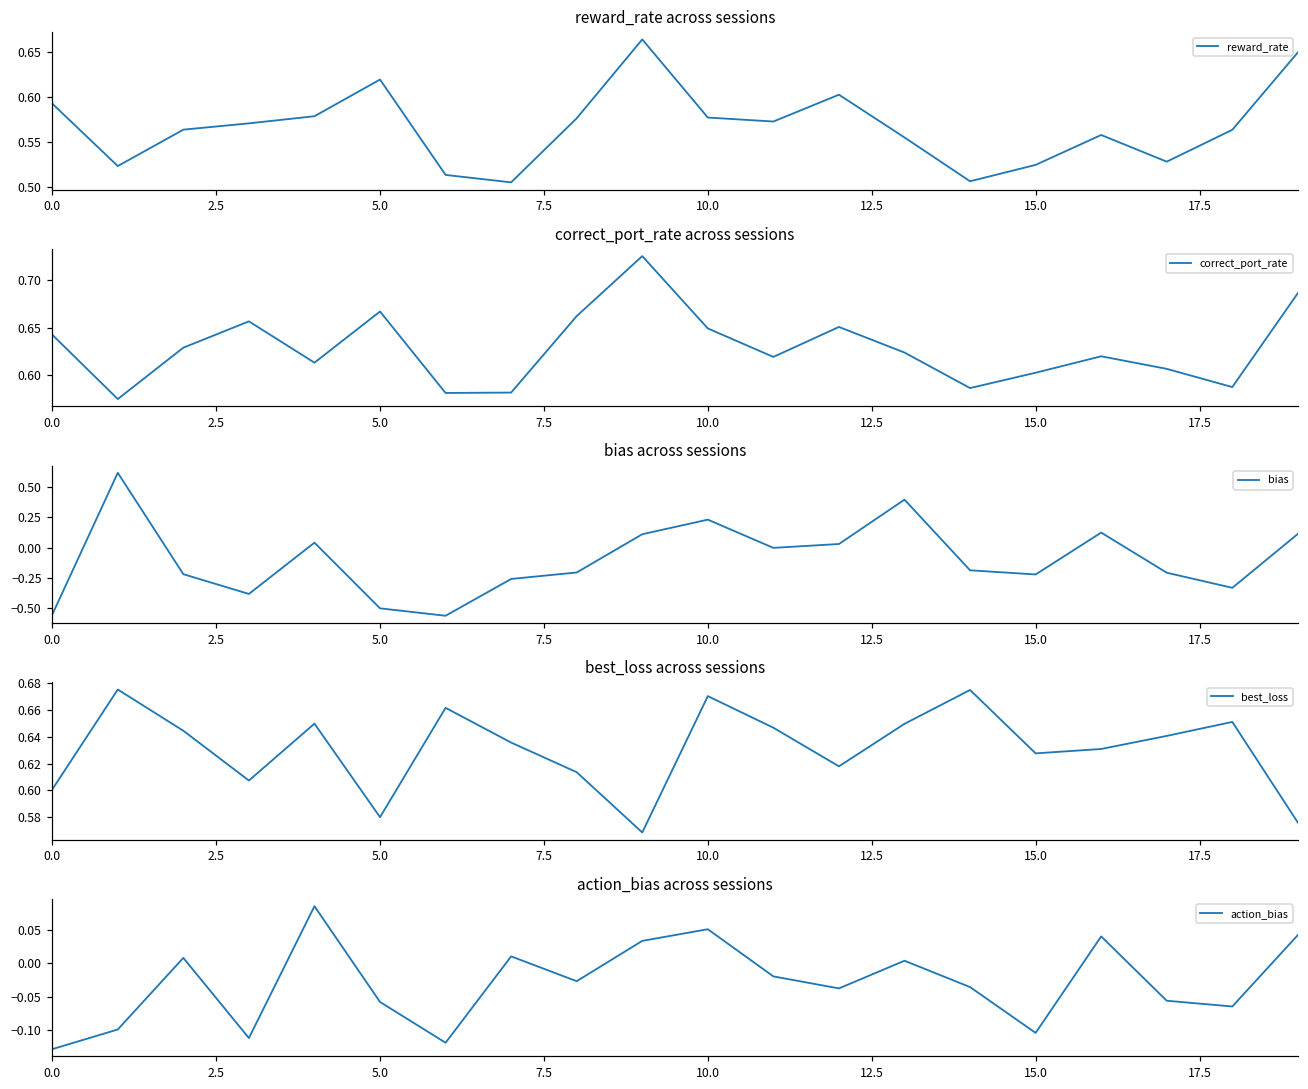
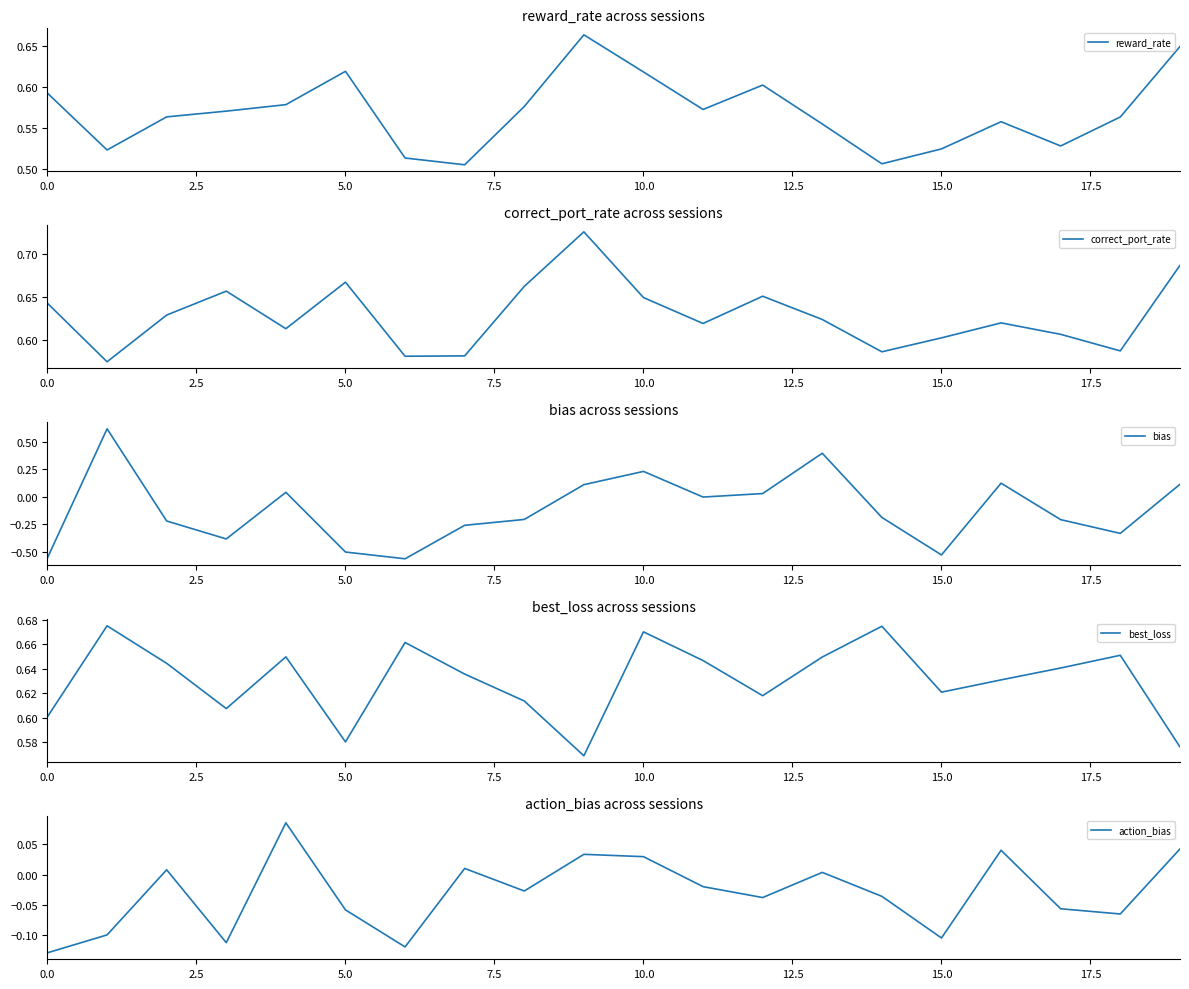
reward_rate across sessions, 10.0: 0.58 -> 0.62
bias across sessions, 15.0: -0.22 -> -0.53
best_loss across sessions, 15.0: 0.628 -> 0.621
action_bias across sessions, 10.0: 0.05 -> 0.03
